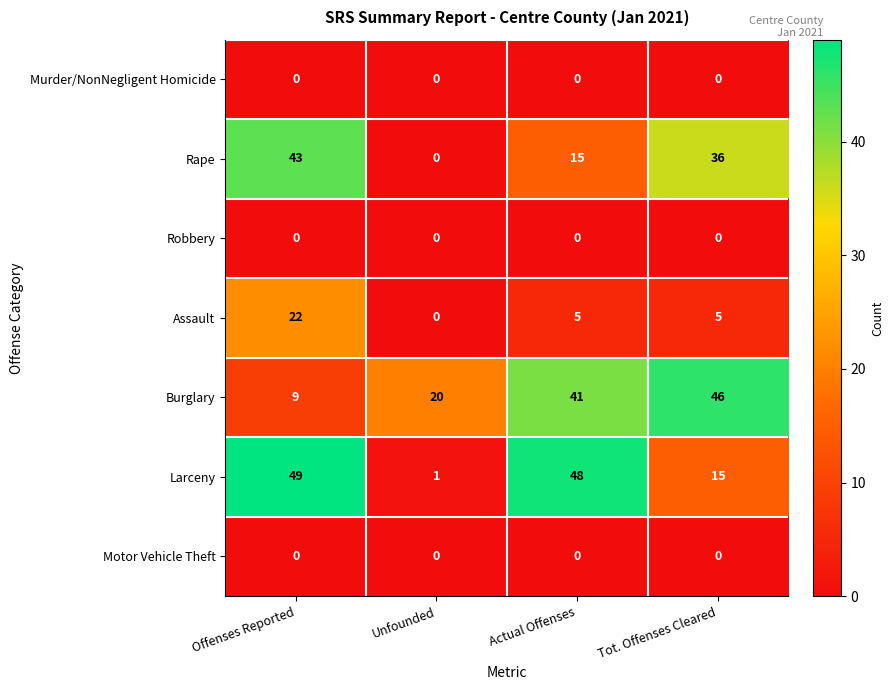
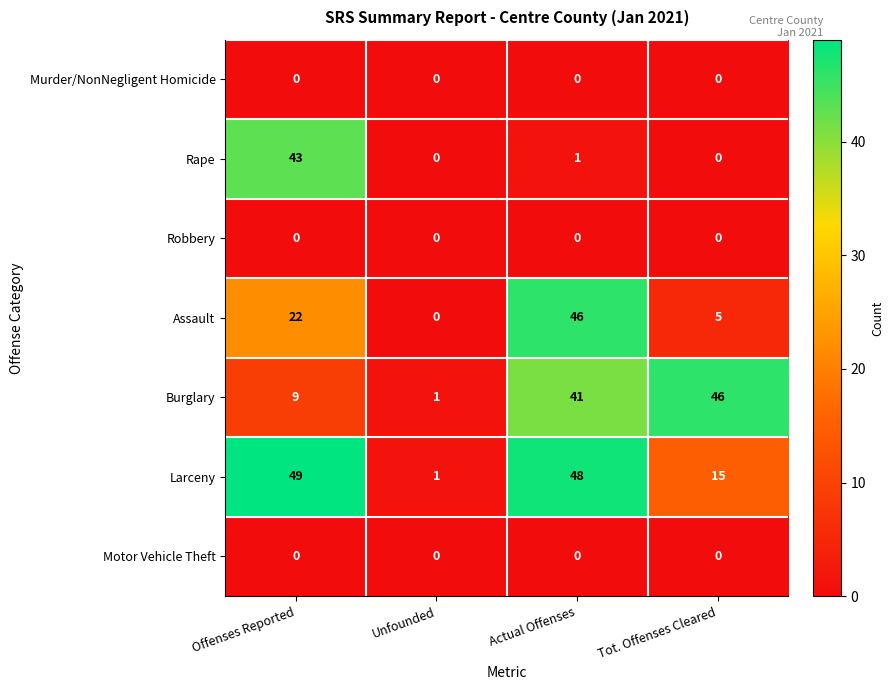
Rape, Actual Offenses: 15 -> 1
Rape, Tot. Offenses Cleared: 36 -> 0
Assault, Actual Offenses: 5 -> 46
Burglary, Unfounded: 20 -> 1
